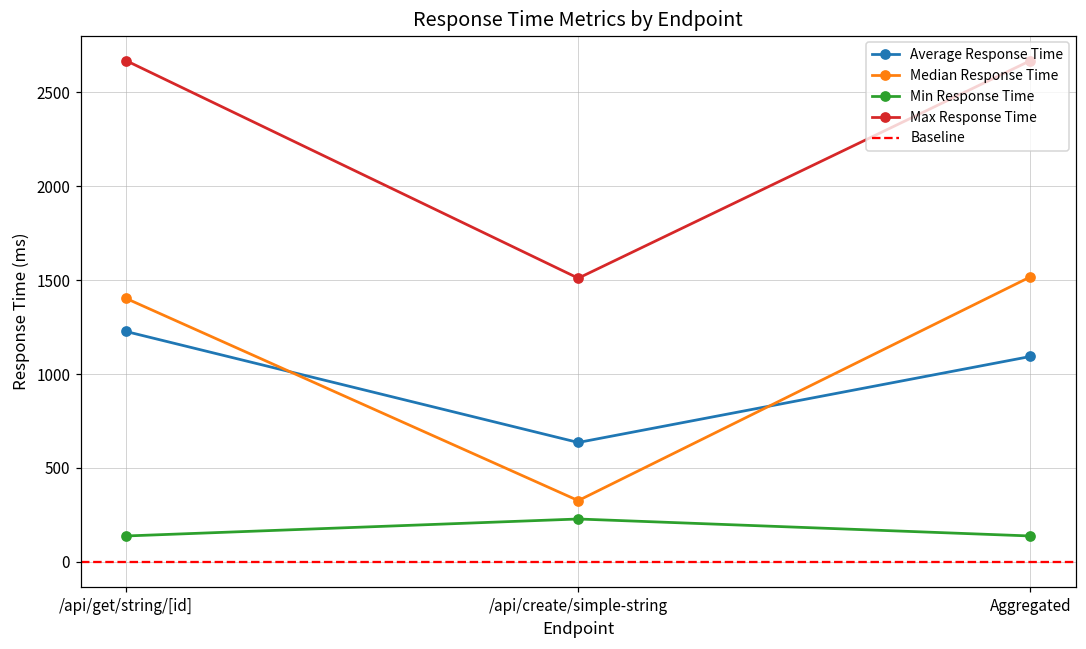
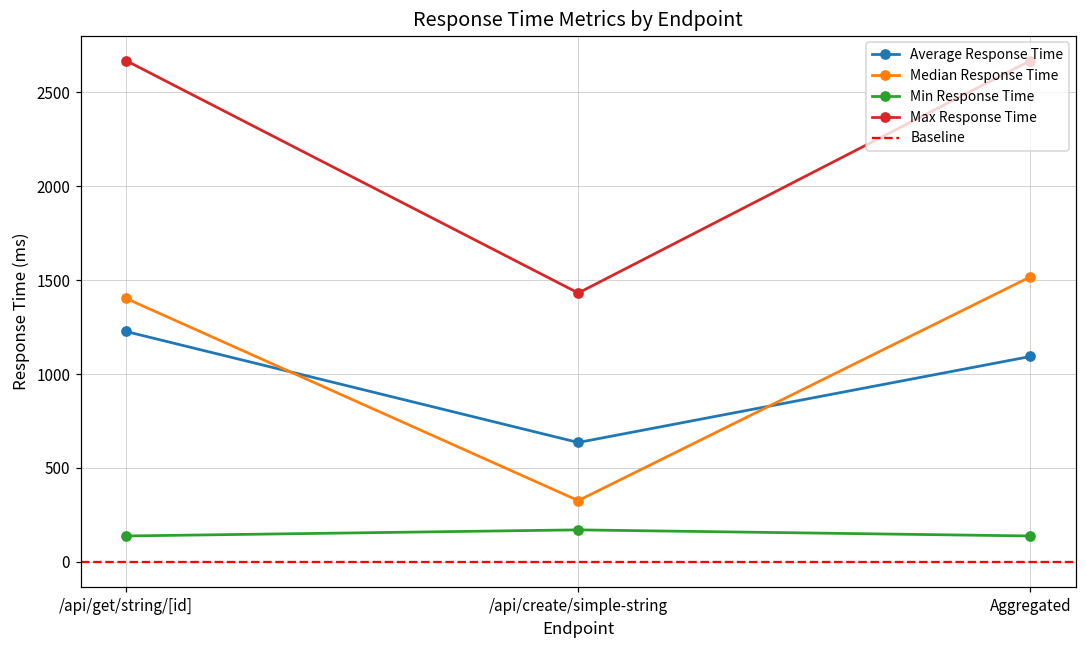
Min Response Time, /api/create/simple-string: 230 -> 170
Max Response Time, /api/create/simple-string: 1510 -> 1430
